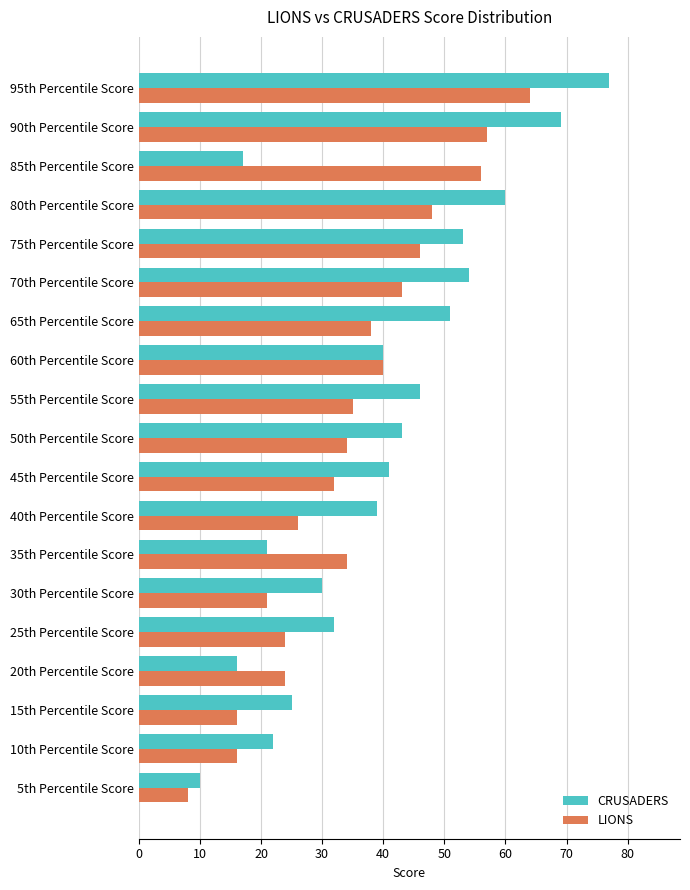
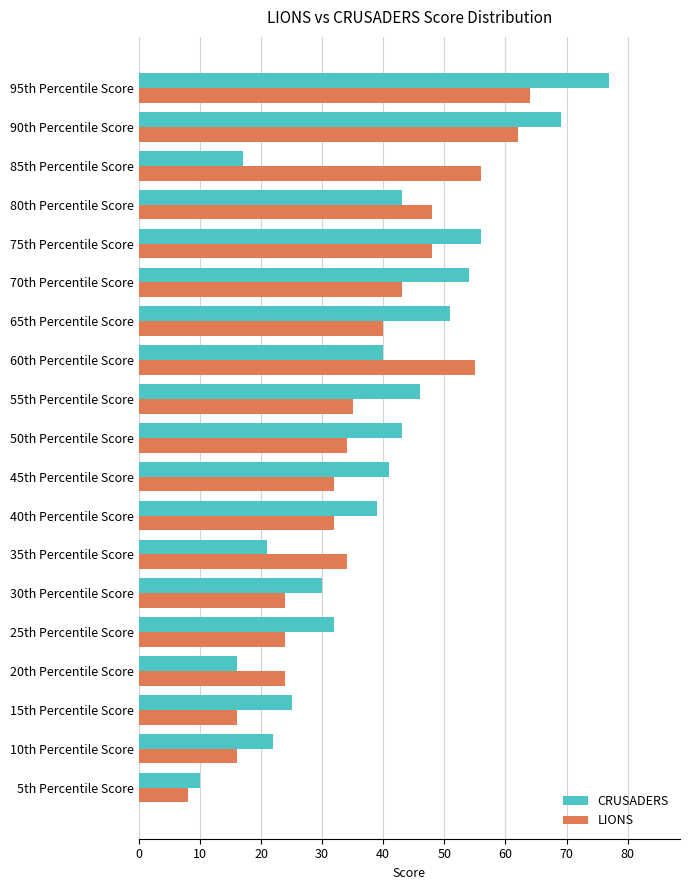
LIONS, 90th Percentile Score: 57 -> 62
CRUSADERS, 80th Percentile Score: 60 -> 43
CRUSADERS, 75th Percentile Score: 53 -> 56
LIONS, 75th Percentile Score: 46 -> 48
LIONS, 65th Percentile Score: 38 -> 40
LIONS, 60th Percentile Score: 40 -> 55
LIONS, 40th Percentile Score: 26 -> 32
LIONS, 30th Percentile Score: 21 -> 24
